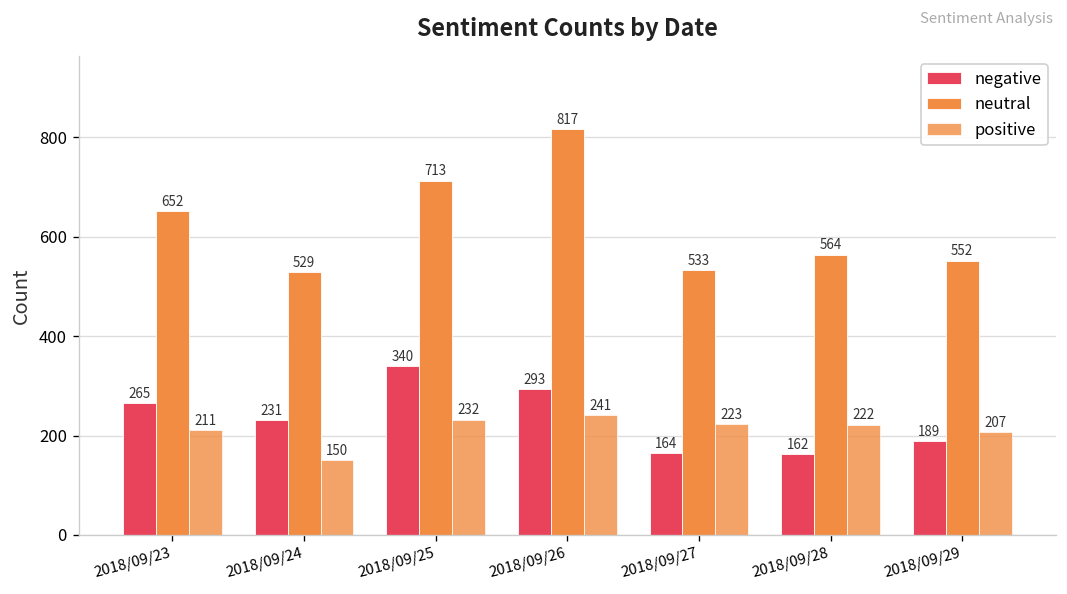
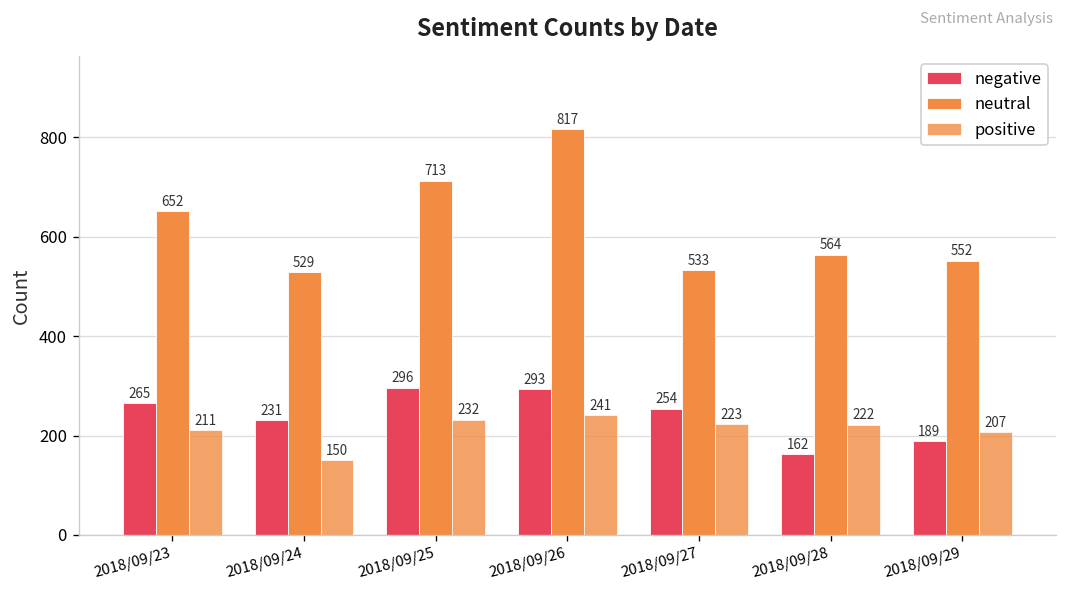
negative, 2018/09/25: 340 -> 296
negative, 2018/09/27: 164 -> 254
